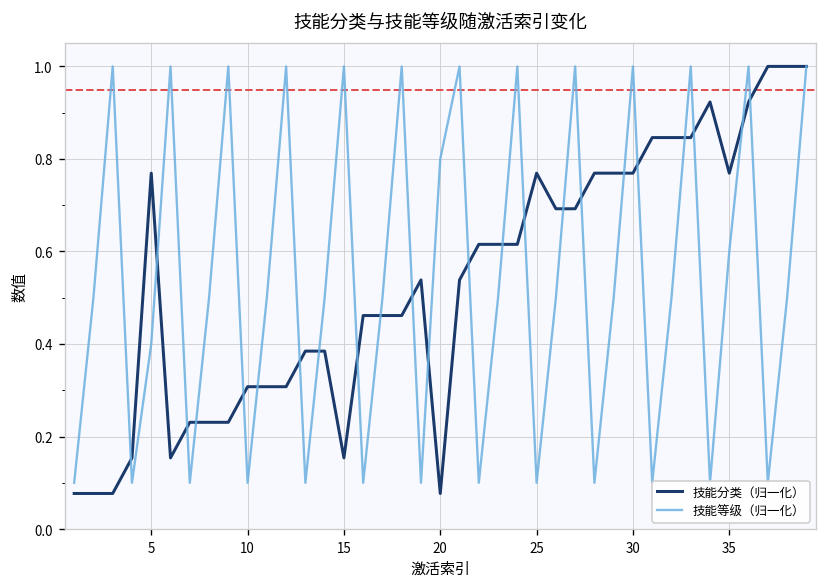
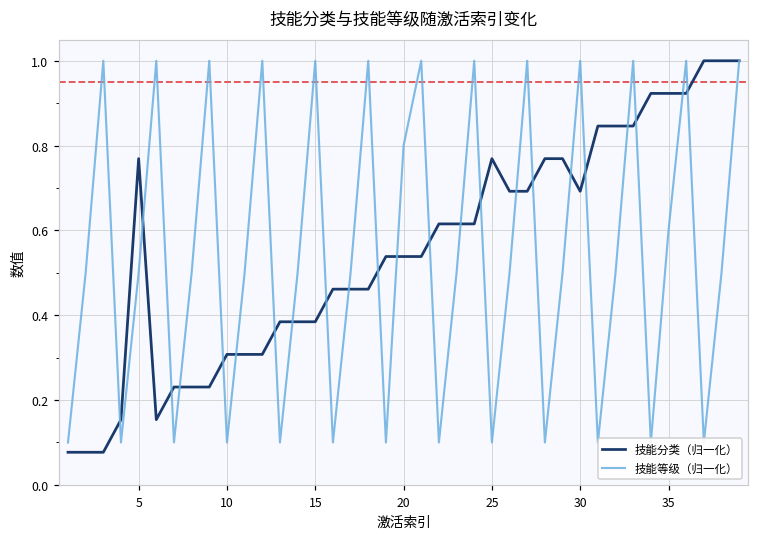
技能等级（归一化）, 5: 0.40 -> 0.50
技能分类（归一化）, 15: 0.15 -> 0.38
技能分类（归一化）, 20: 0.08 -> 0.54
技能分类（归一化）, 30: 0.77 -> 0.69
技能分类（归一化）, 35: 0.77 -> 0.92
